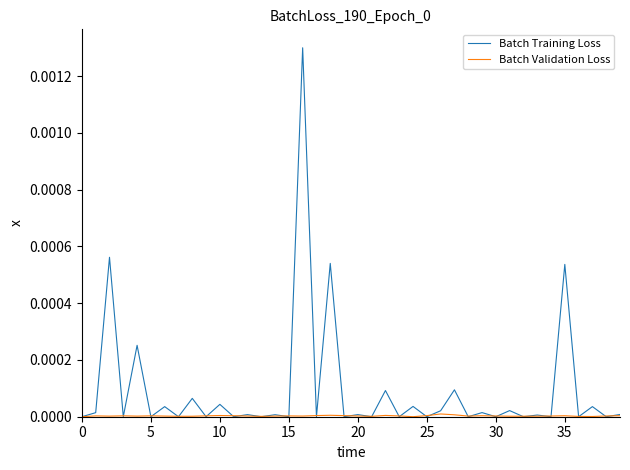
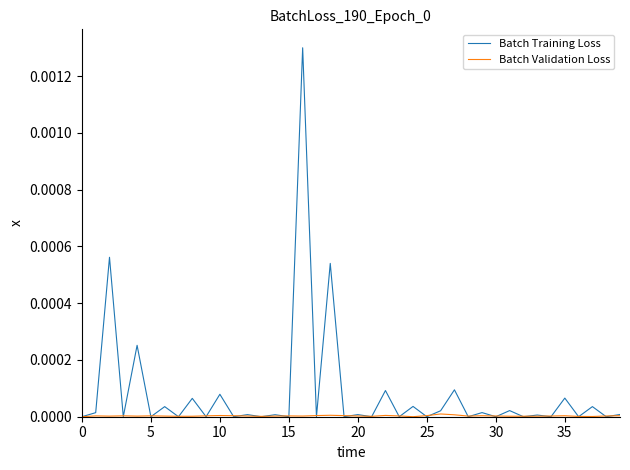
Batch Training Loss, 10: 0.00004 -> 0.00008
Batch Training Loss, 35: 0.00054 -> 0.00007
